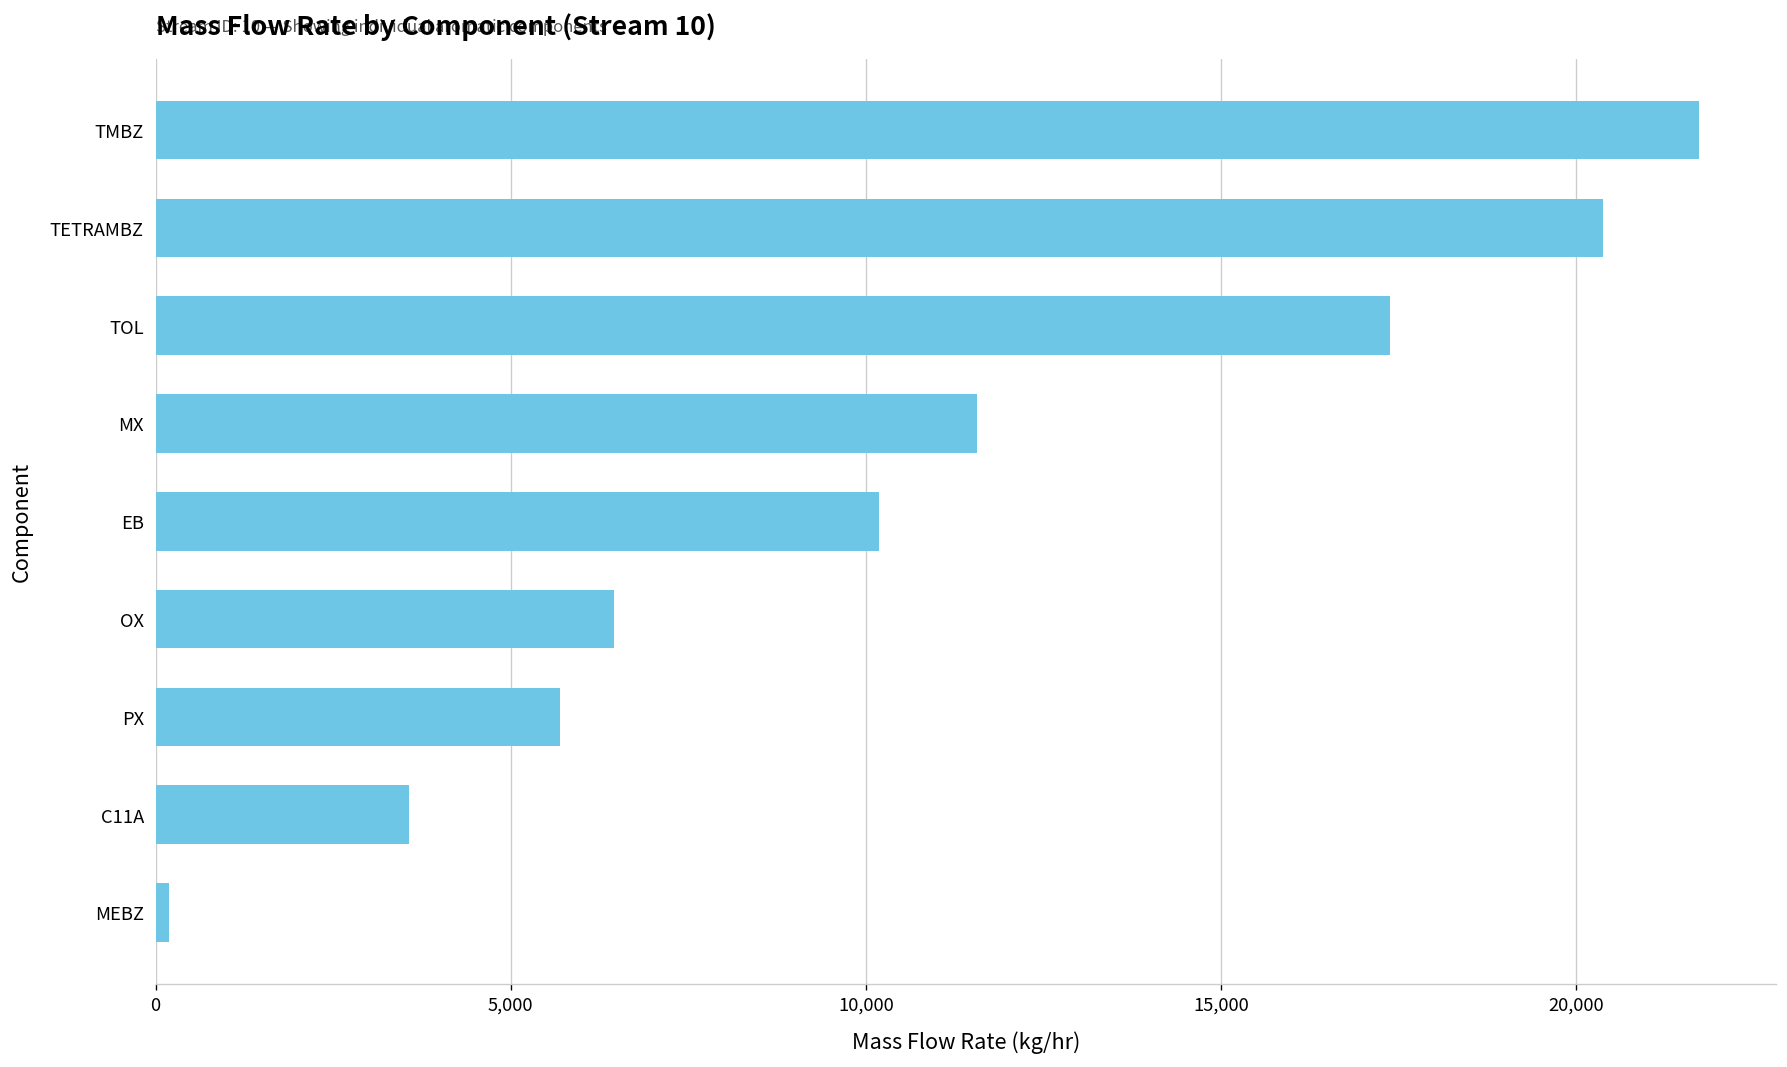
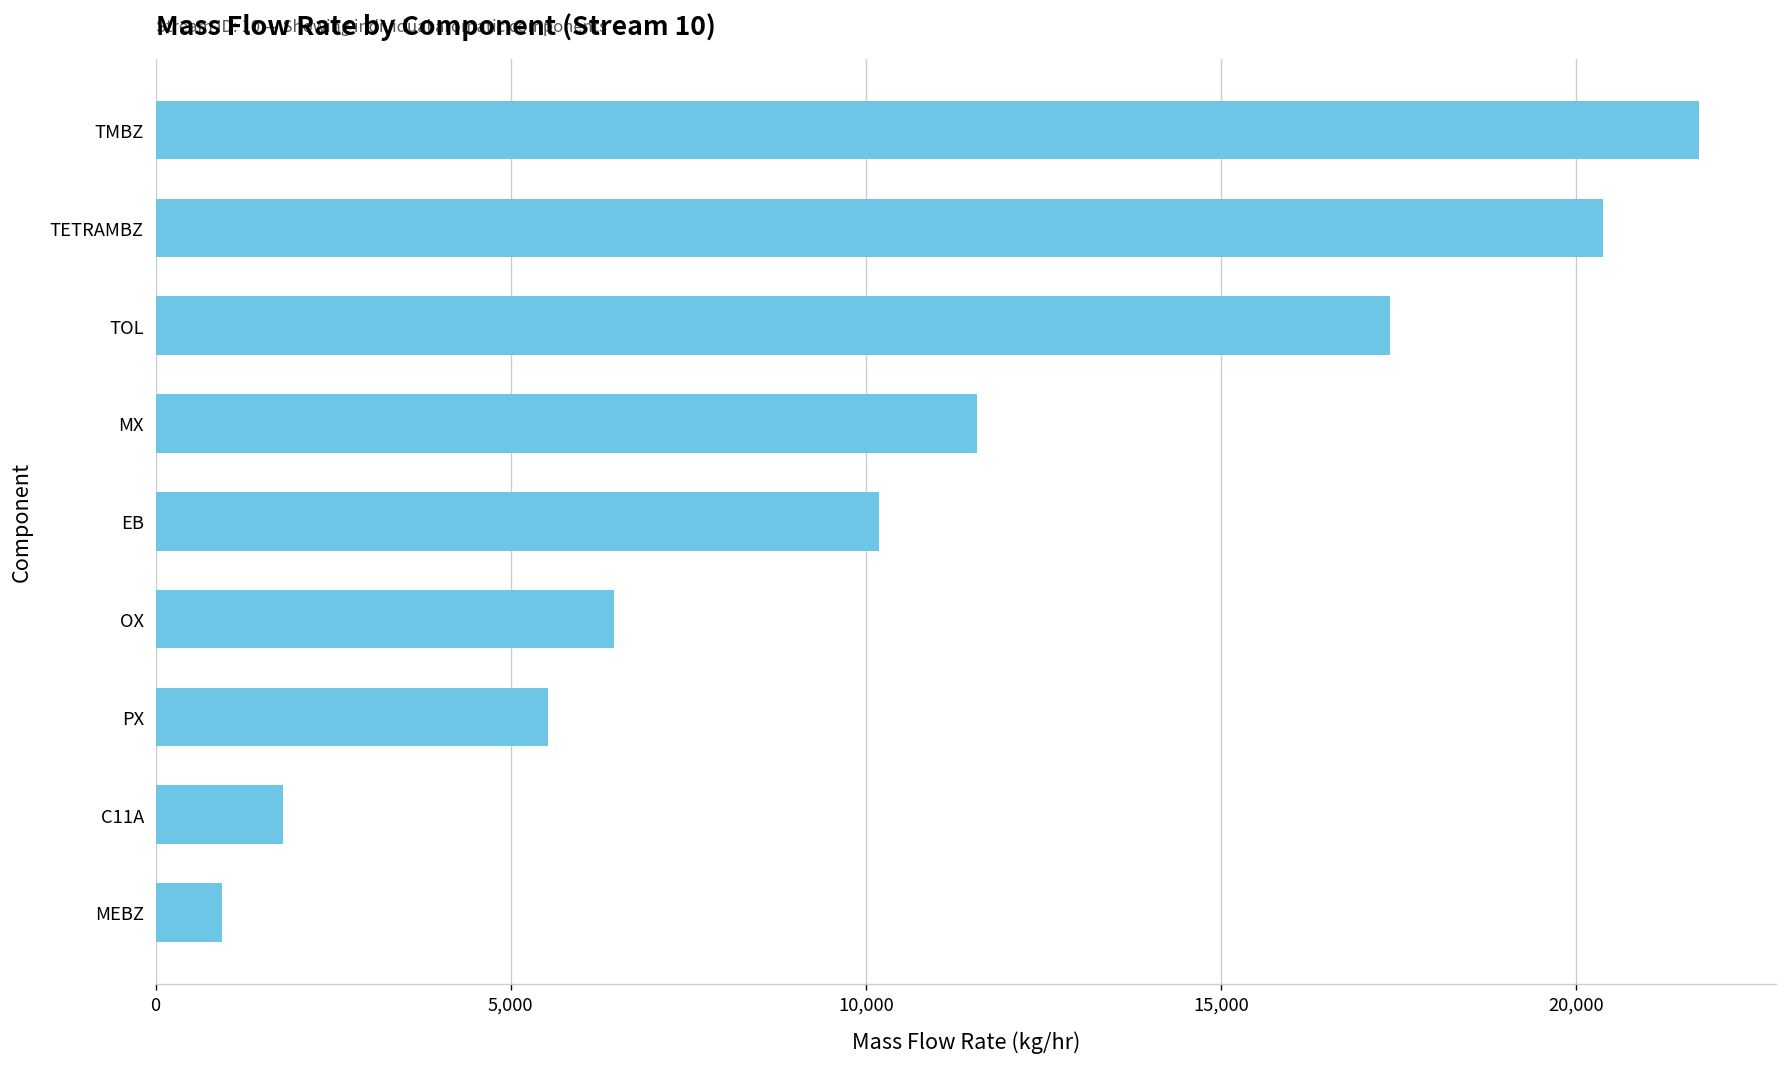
PX: 5,700 -> 5,500
C11A: 3,600 -> 1,800
MEBZ: 200 -> 900
